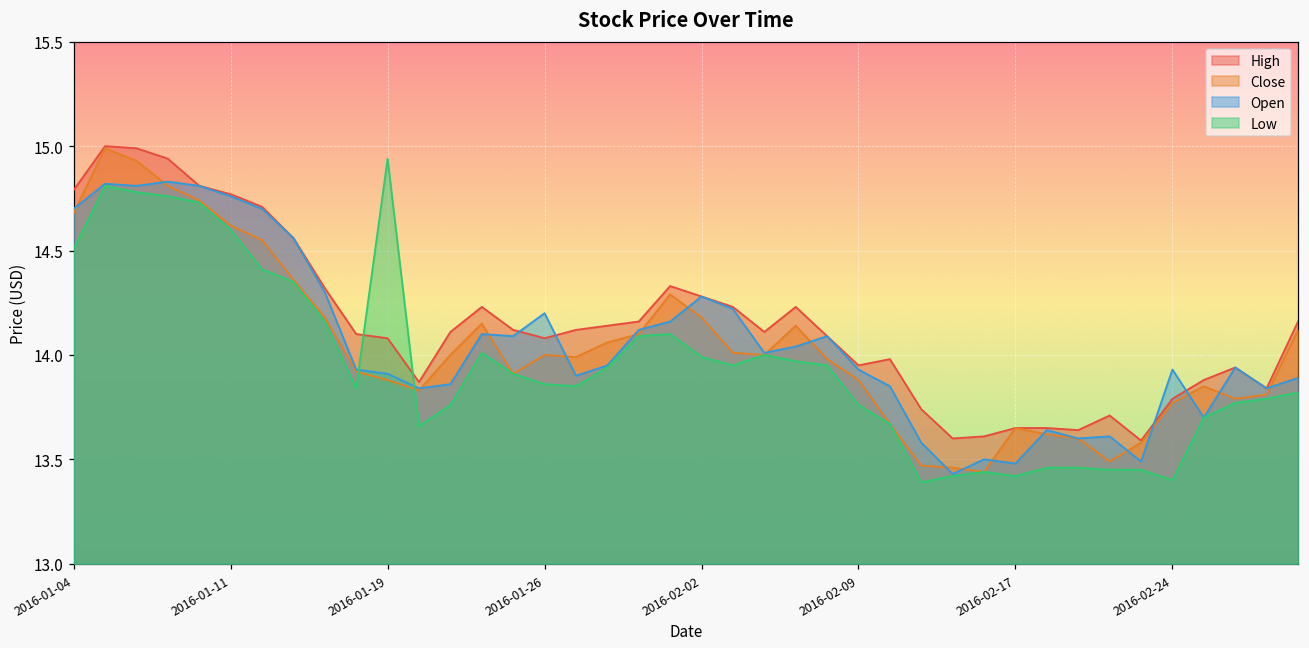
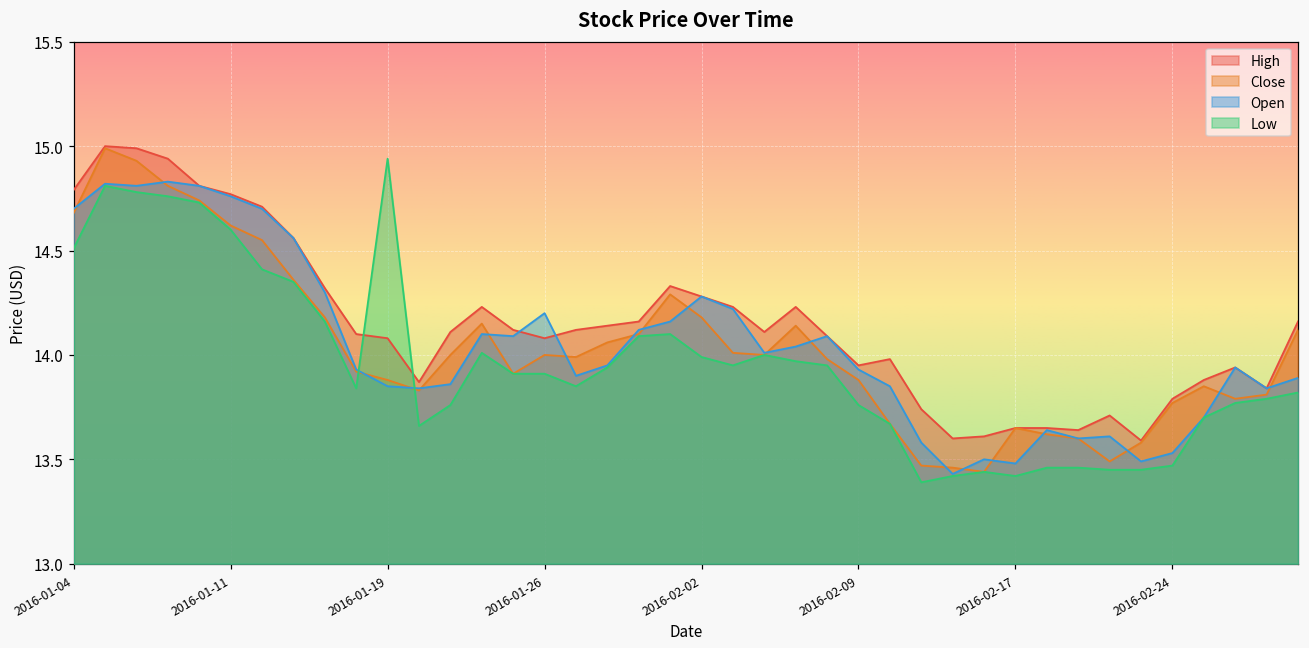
Open, 2016-01-19: 13.91 -> 13.85
Low, 2016-01-26: 13.86 -> 13.91
Open, 2016-02-24: 13.93 -> 13.53
Low, 2016-02-24: 13.40 -> 13.47
